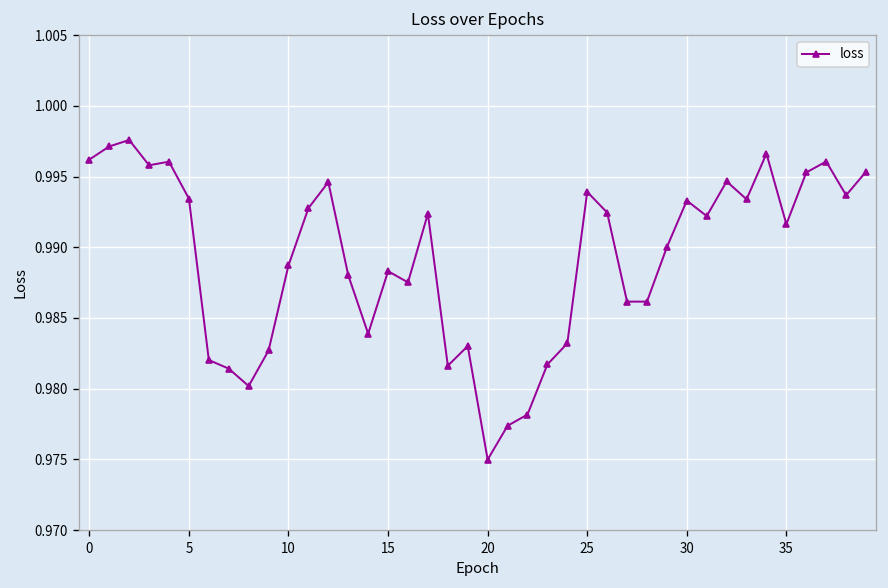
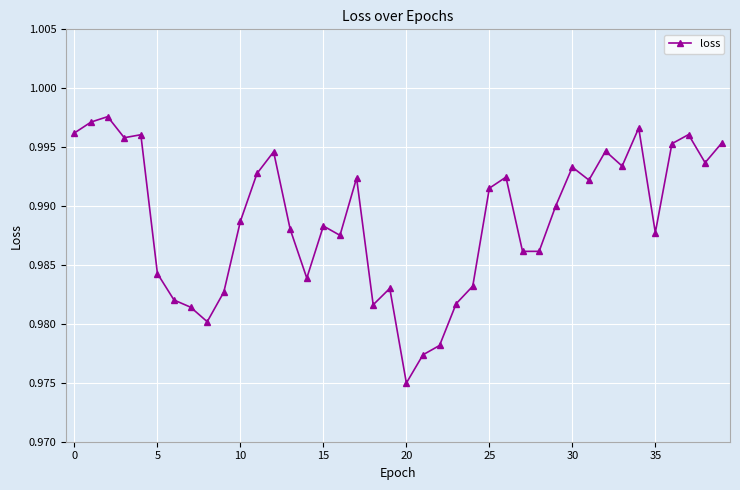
5: 0.9934 -> 0.9843
25: 0.9939 -> 0.9915
35: 0.9916 -> 0.9877
